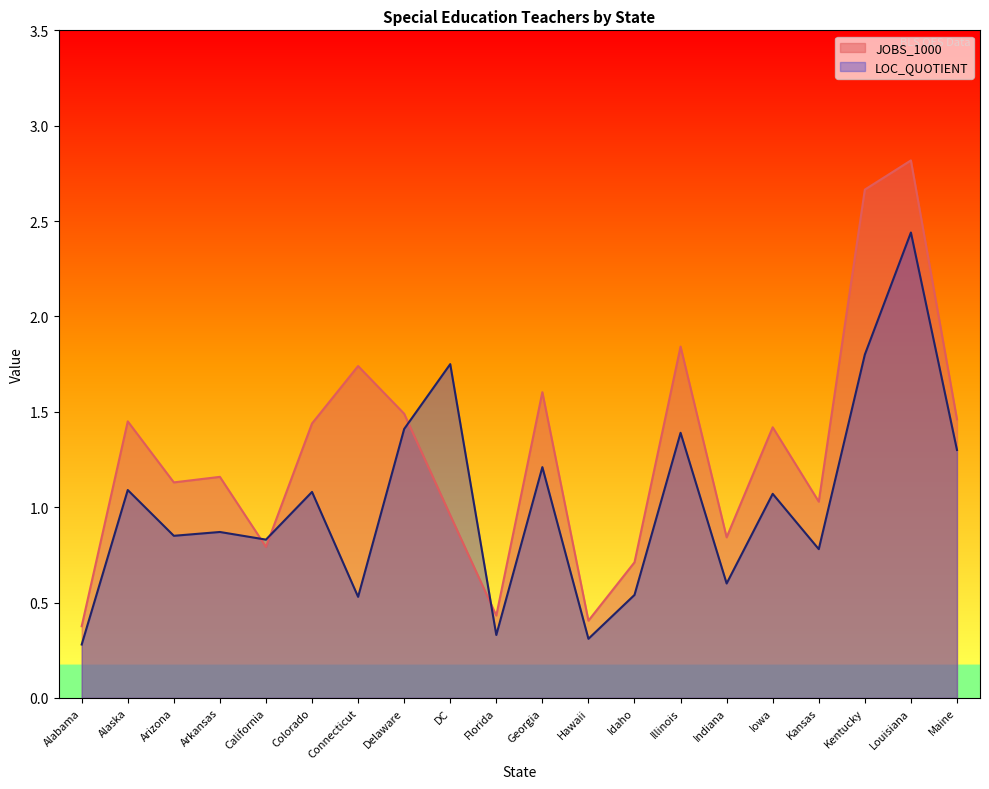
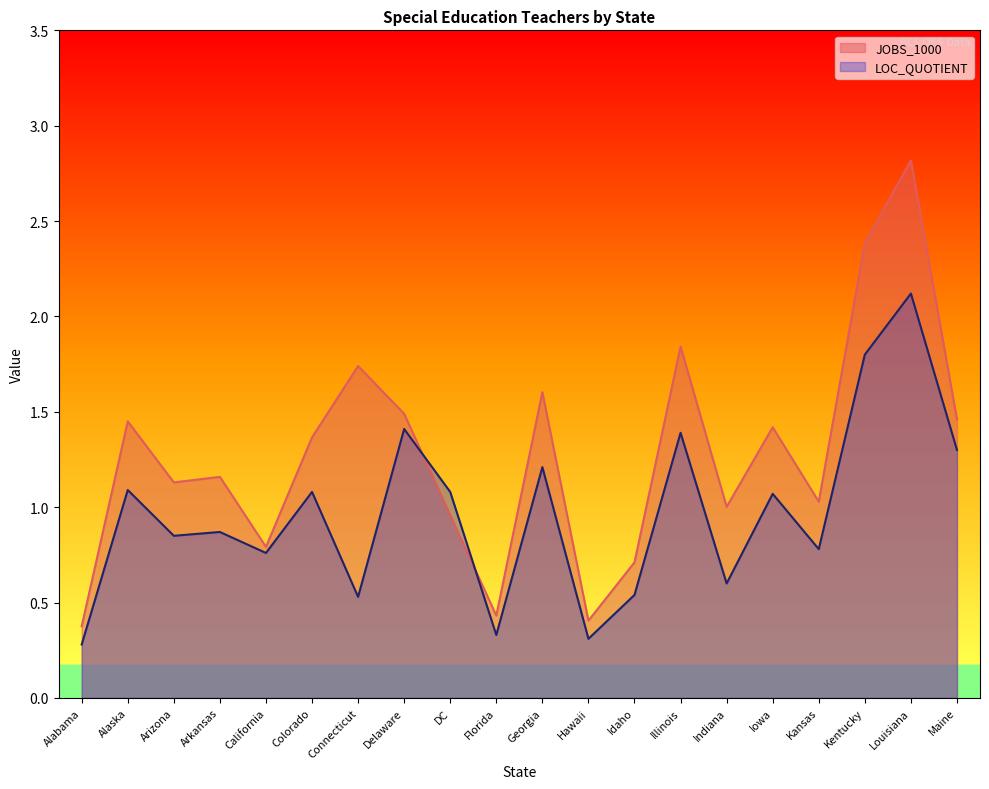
LOC_QUOTIENT, California: 0.83 -> 0.76
JOBS_1000, Colorado: 1.44 -> 1.37
LOC_QUOTIENT, DC: 1.75 -> 1.08
JOBS_1000, Indiana: 0.84 -> 1.00
JOBS_1000, Kentucky: 2.67 -> 2.39
LOC_QUOTIENT, Louisiana: 2.44 -> 2.12
